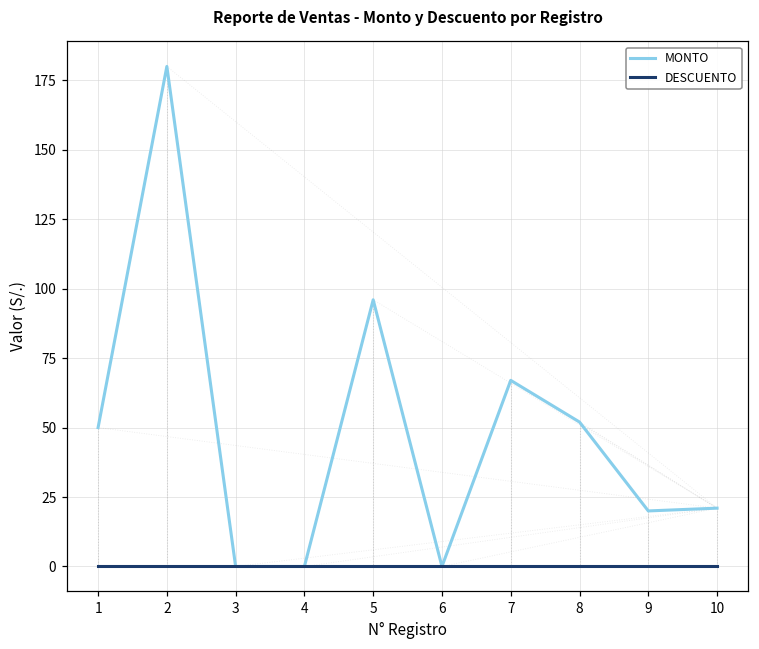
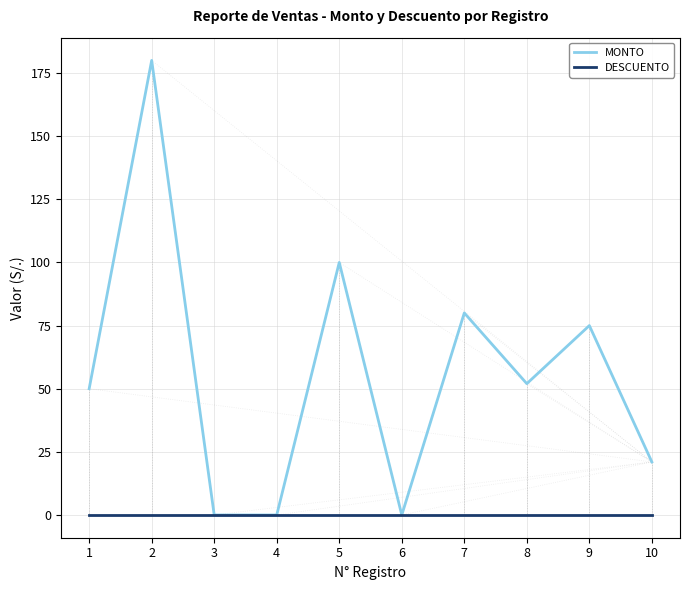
MONTO, 5: 96 -> 100
MONTO, 7: 67 -> 80
MONTO, 9: 20 -> 75
